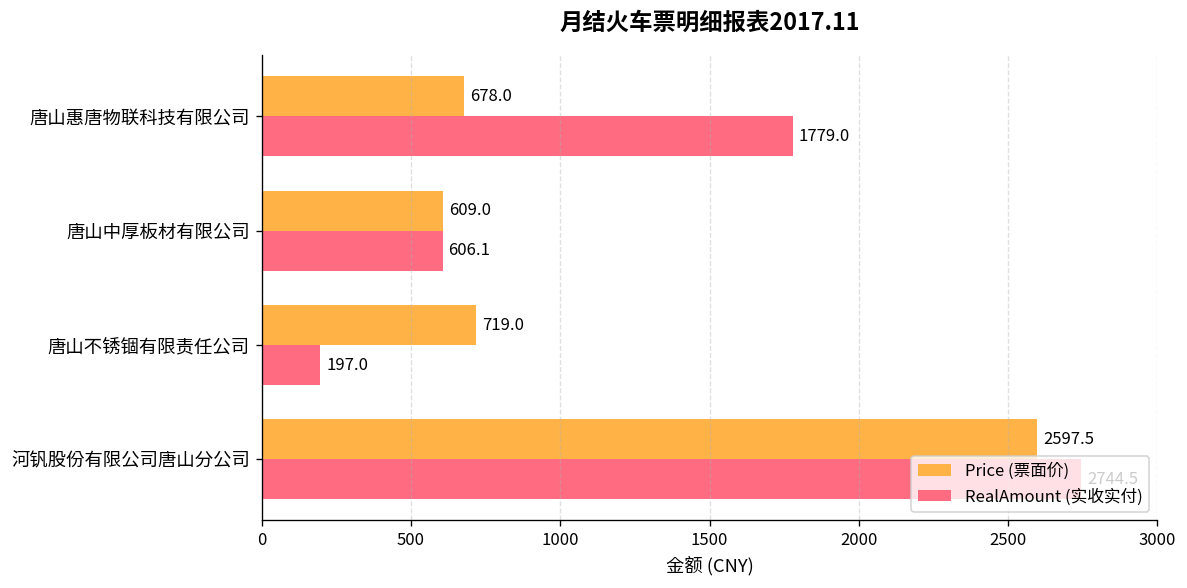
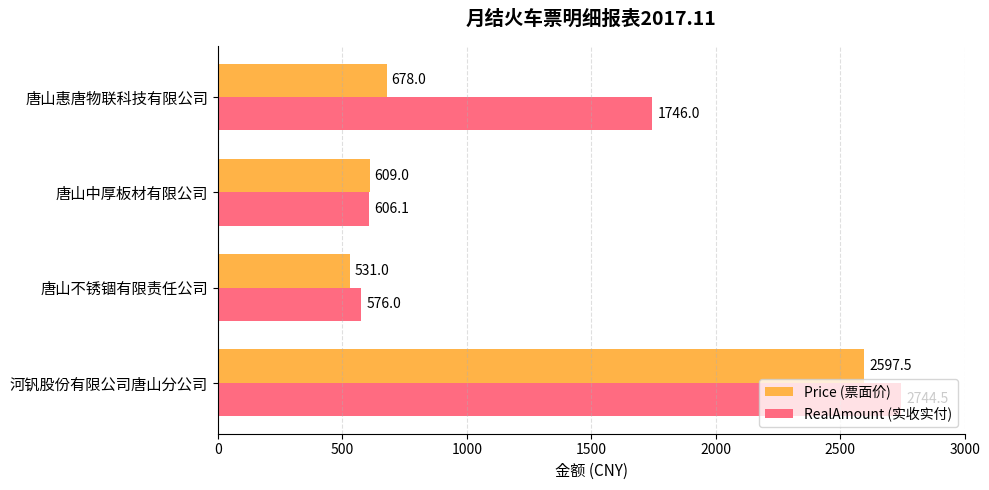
RealAmount (实收实付), 唐山惠唐物联科技有限公司: 1779.0 -> 1746.0
Price (票面价), 唐山不锈锢有限责任公司: 719.0 -> 531.0
RealAmount (实收实付), 唐山不锈锢有限责任公司: 197.0 -> 576.0
